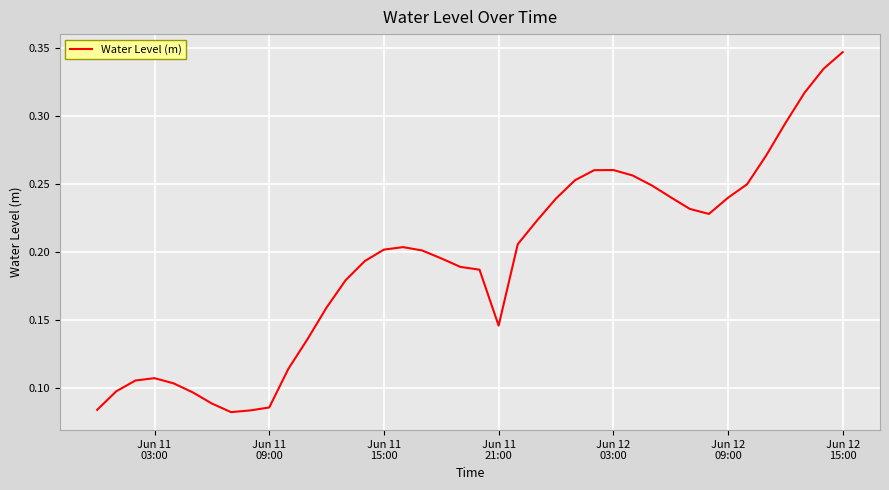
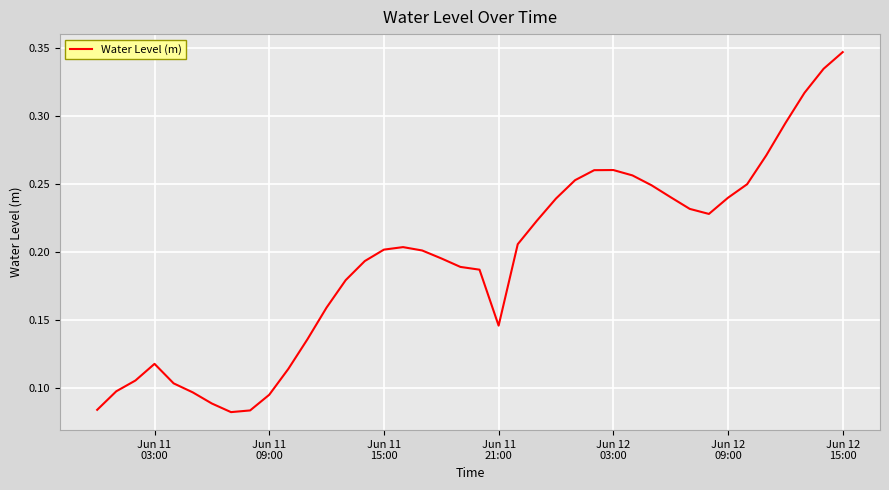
Jun 11 03:00: 0.107 -> 0.118
Jun 11 09:00: 0.086 -> 0.095
